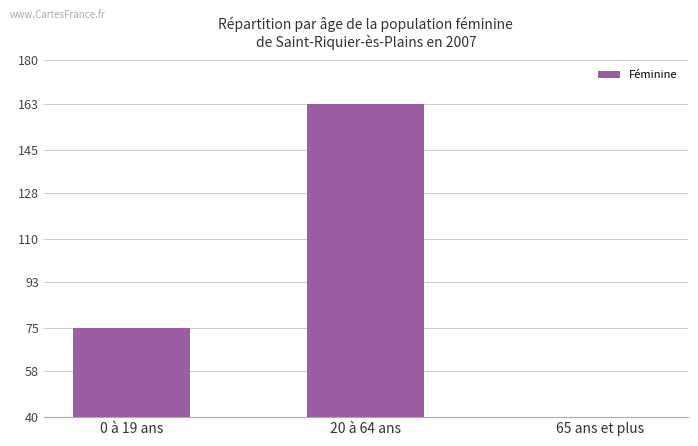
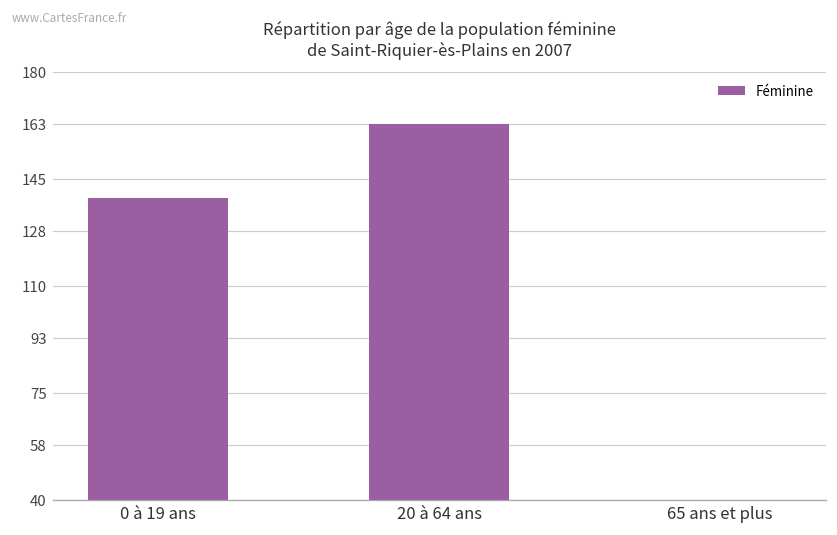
0 à 19 ans: 75 -> 139
